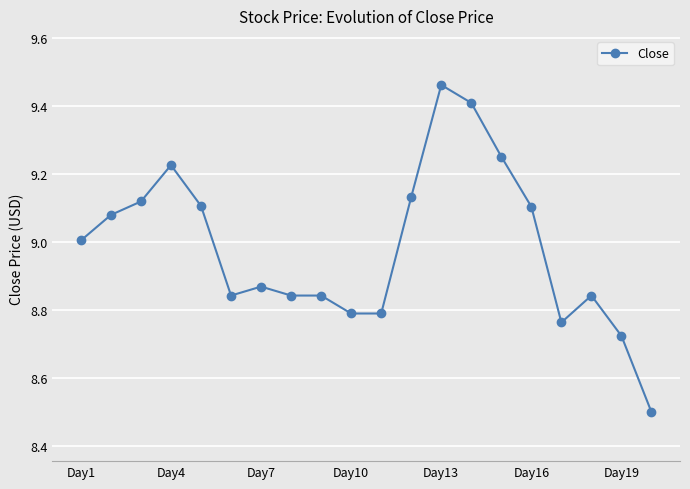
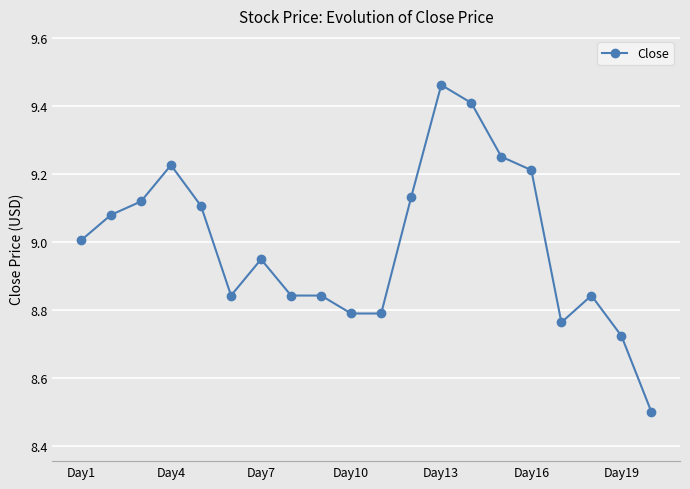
Day7: 8.87 -> 8.95
Day16: 9.10 -> 9.21
